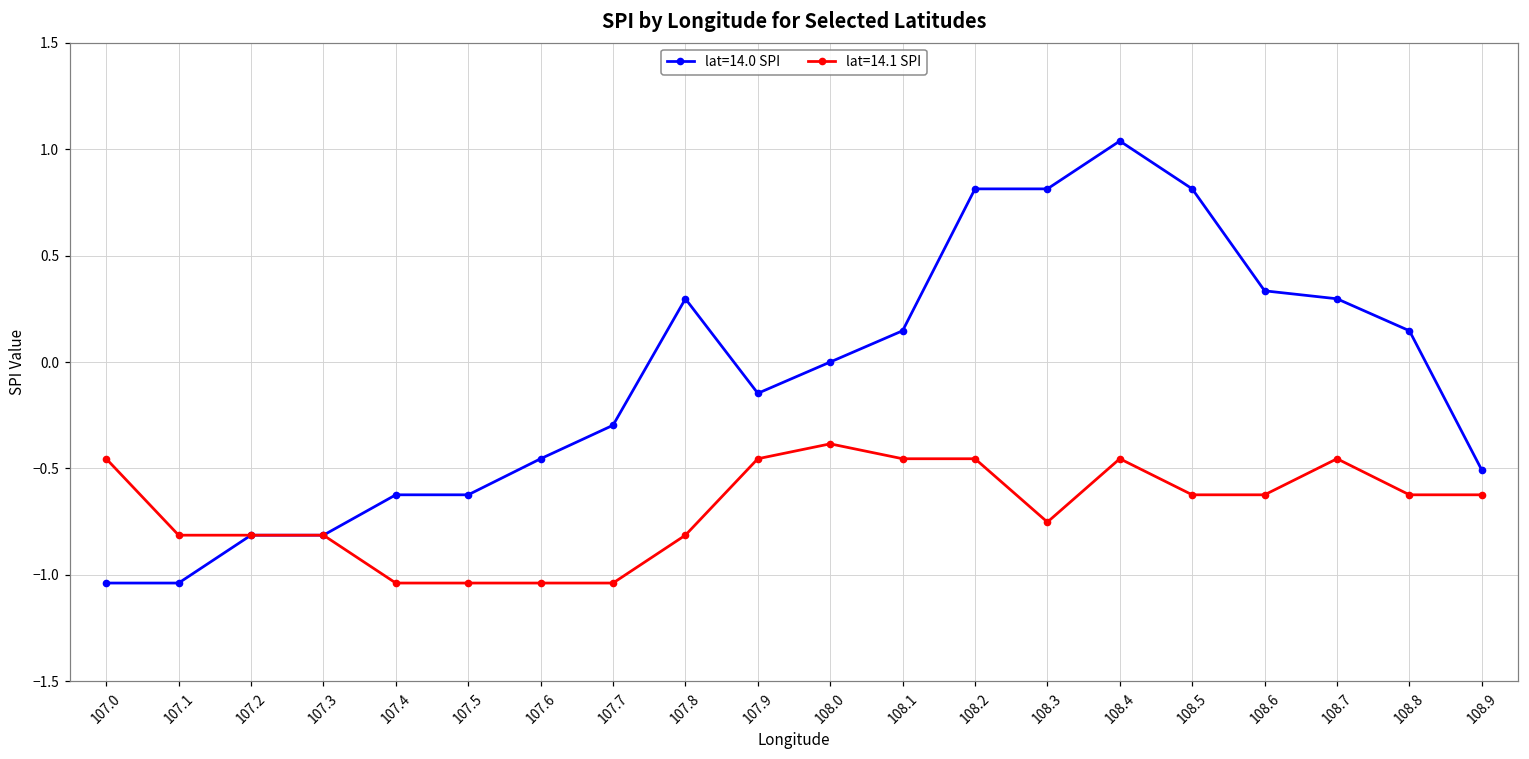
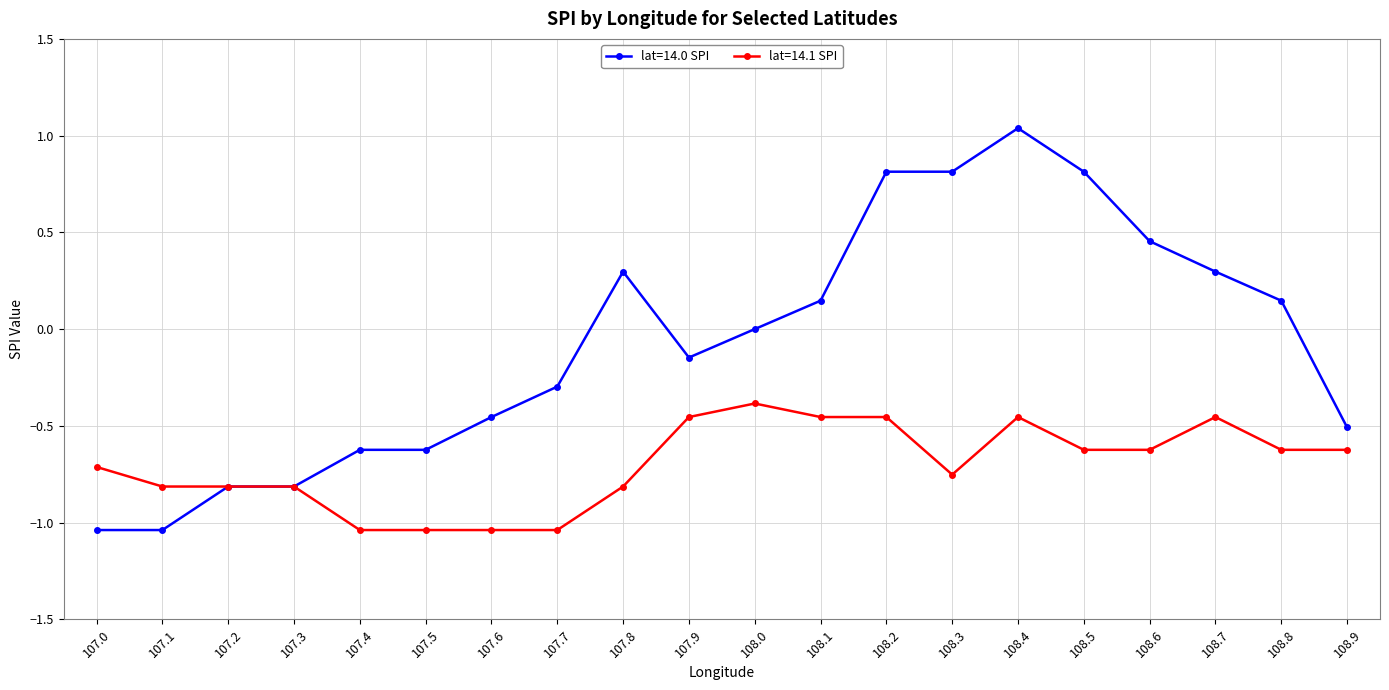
lat=14.1 SPI, 107.0: -0.45 -> -0.71
lat=14.0 SPI, 108.6: 0.33 -> 0.45
